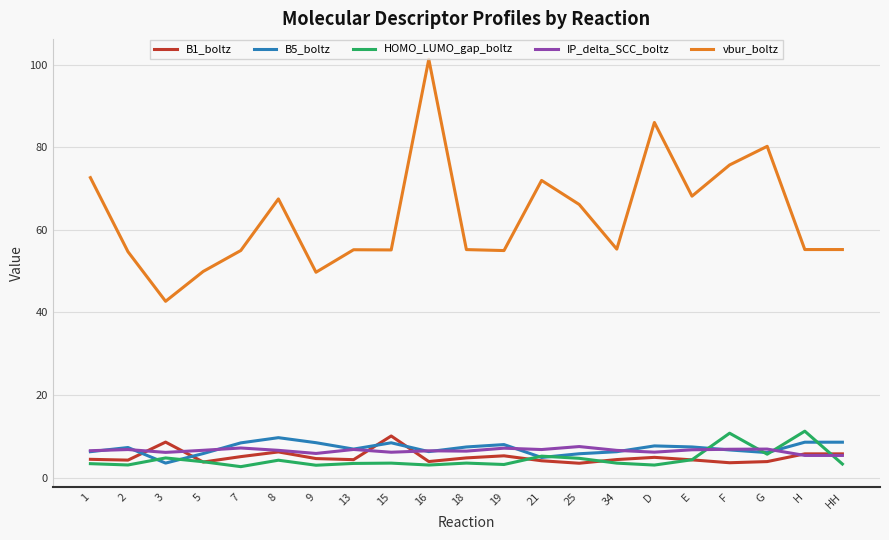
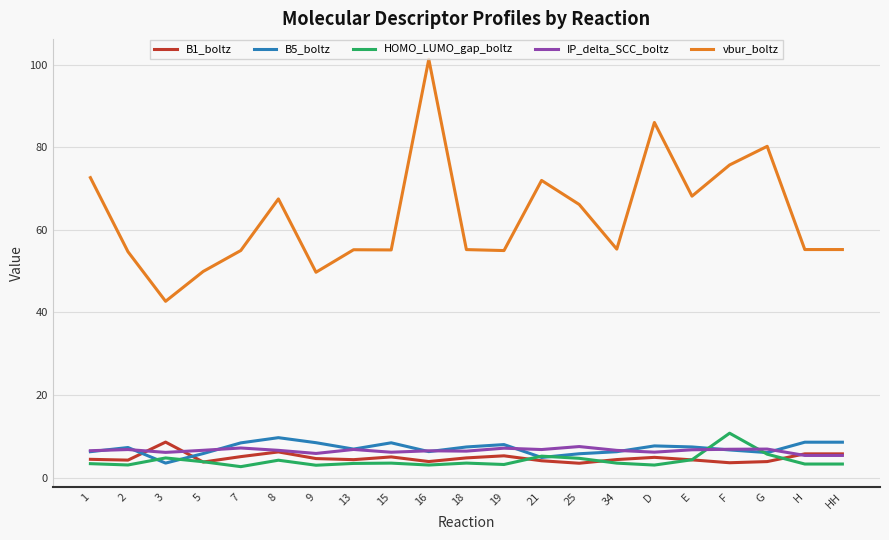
B1_boltz, 15: 10 -> 5
HOMO_LUMO_gap_boltz, H: 11 -> 3
